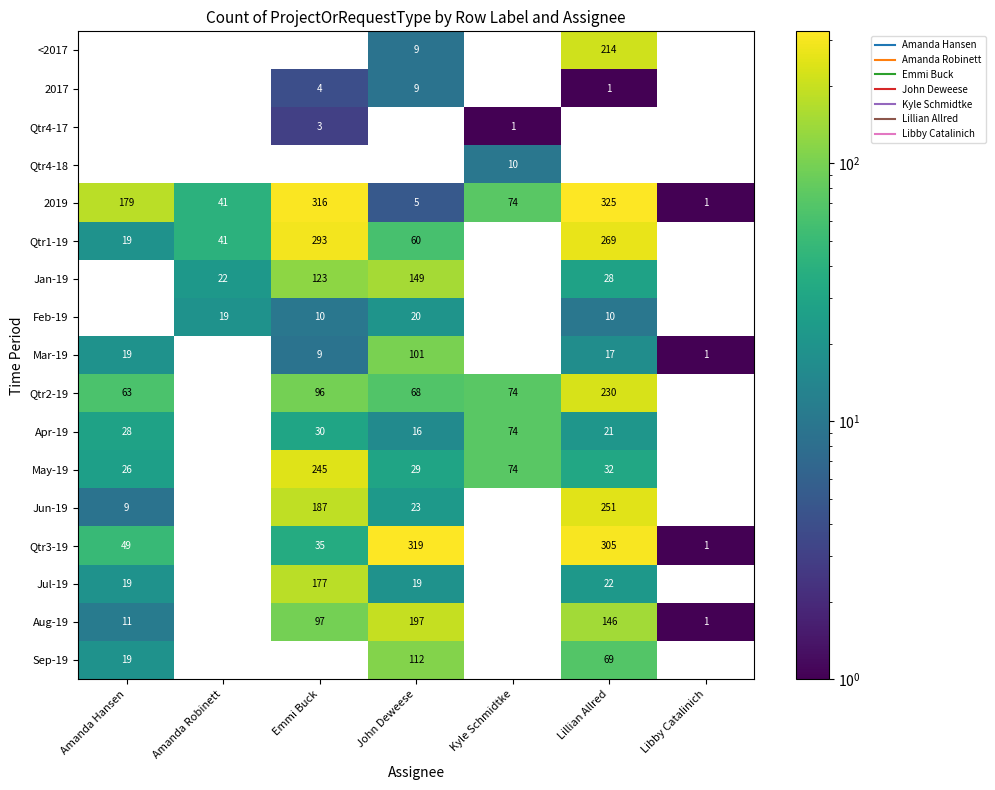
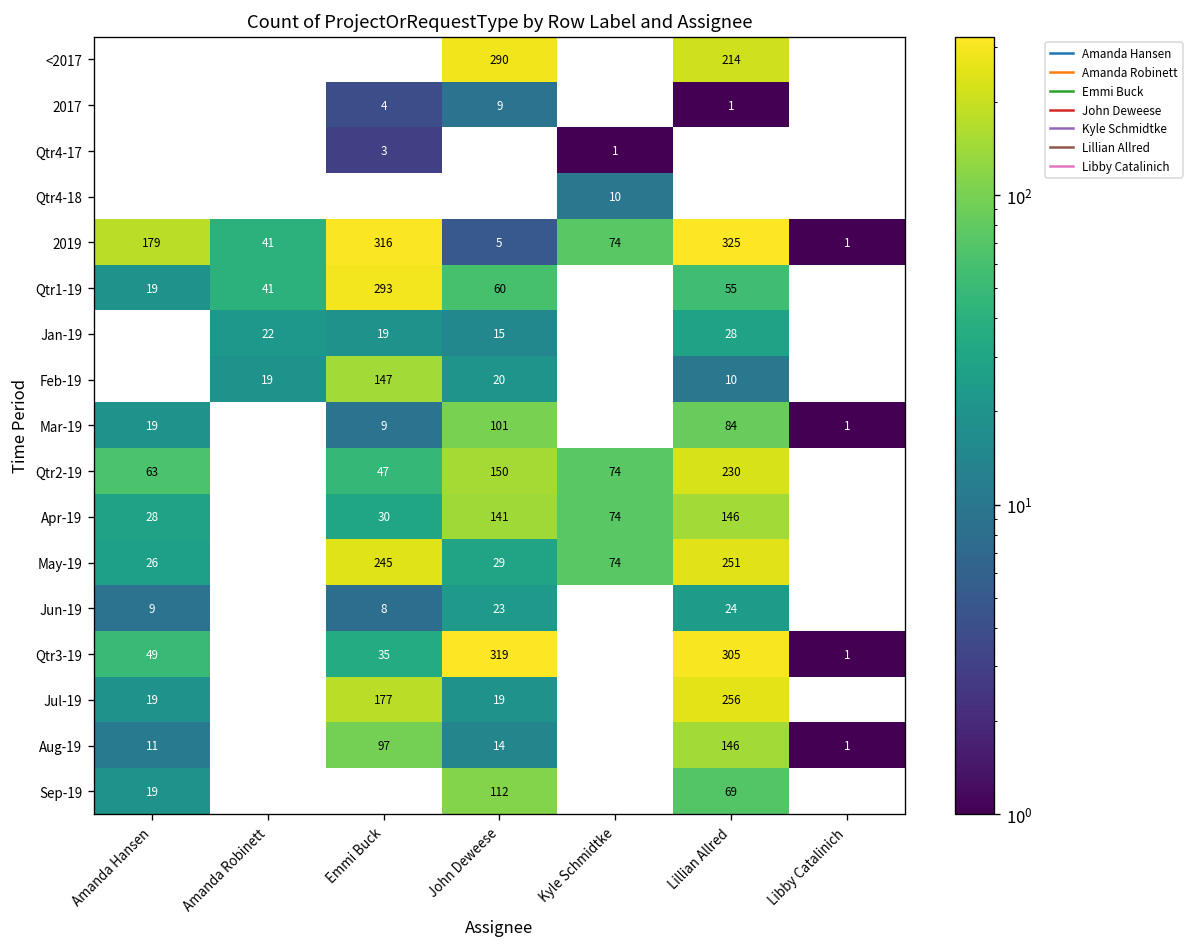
<2017, John Deweese: 9 -> 290
Qtr1-19, Lillian Allred: 269 -> 55
Jan-19, Emmi Buck: 123 -> 19
Jan-19, John Deweese: 149 -> 15
Feb-19, Emmi Buck: 10 -> 147
Mar-19, Lillian Allred: 17 -> 84
Qtr2-19, Emmi Buck: 96 -> 47
Qtr2-19, John Deweese: 68 -> 150
Apr-19, John Deweese: 16 -> 141
Apr-19, Lillian Allred: 21 -> 146
May-19, Lillian Allred: 32 -> 251
Jun-19, Emmi Buck: 187 -> 8
Jun-19, Lillian Allred: 251 -> 24
Jul-19, Lillian Allred: 22 -> 256
Aug-19, John Deweese: 197 -> 14
